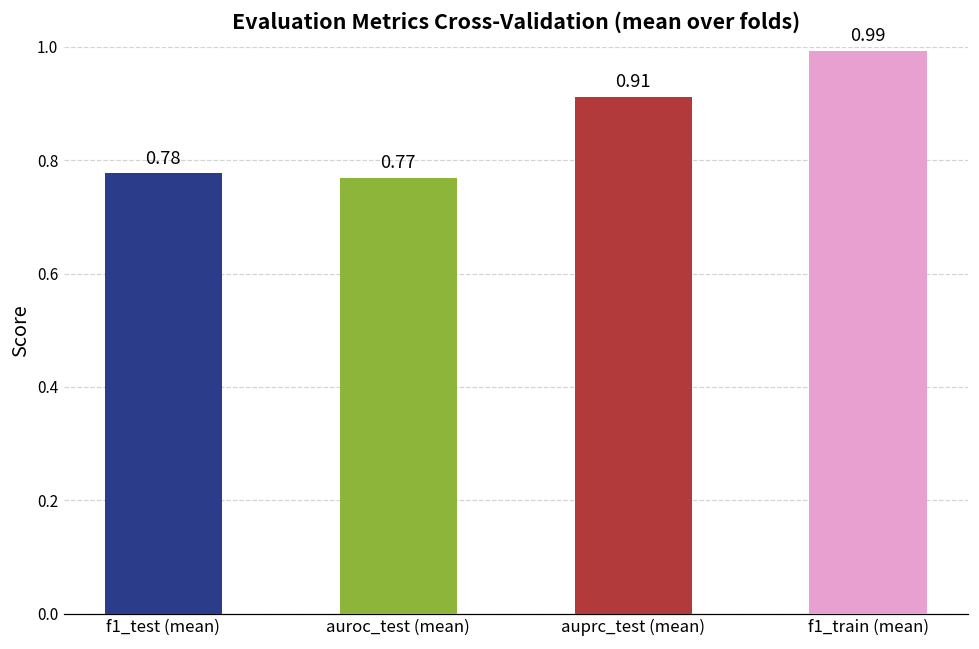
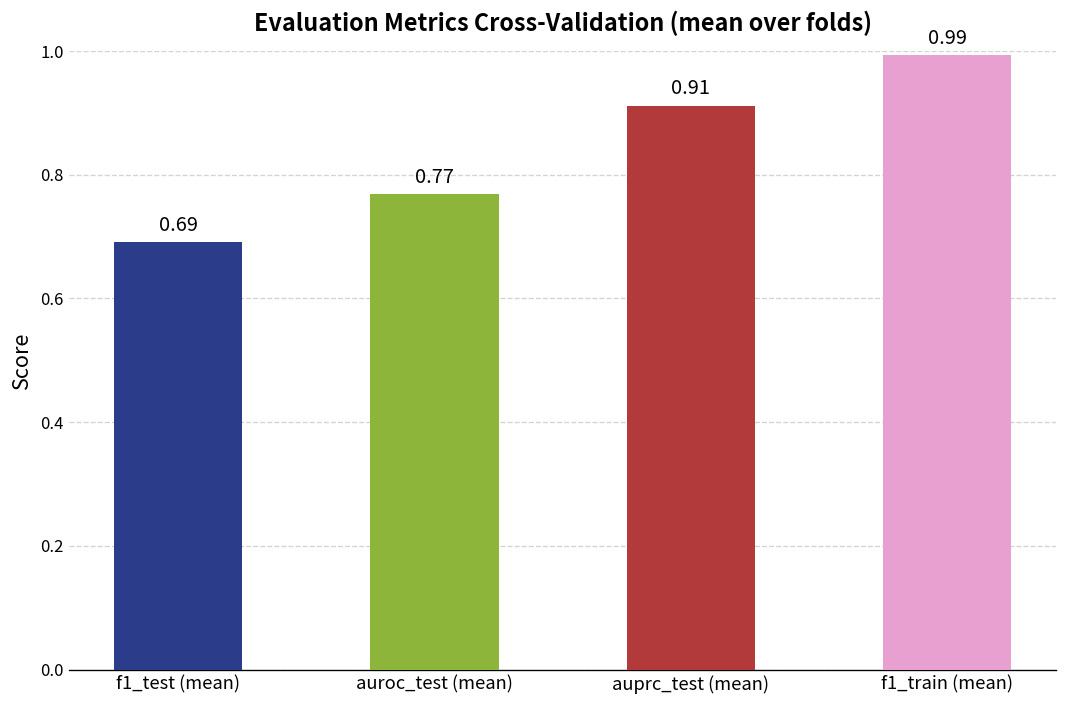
f1_test (mean): 0.78 -> 0.69
